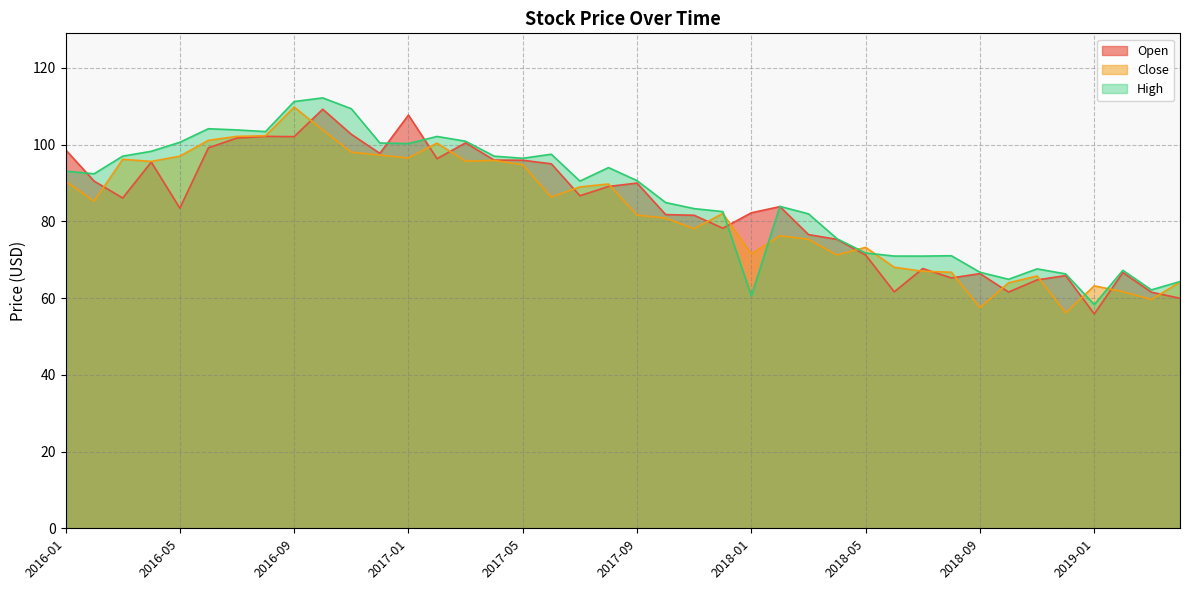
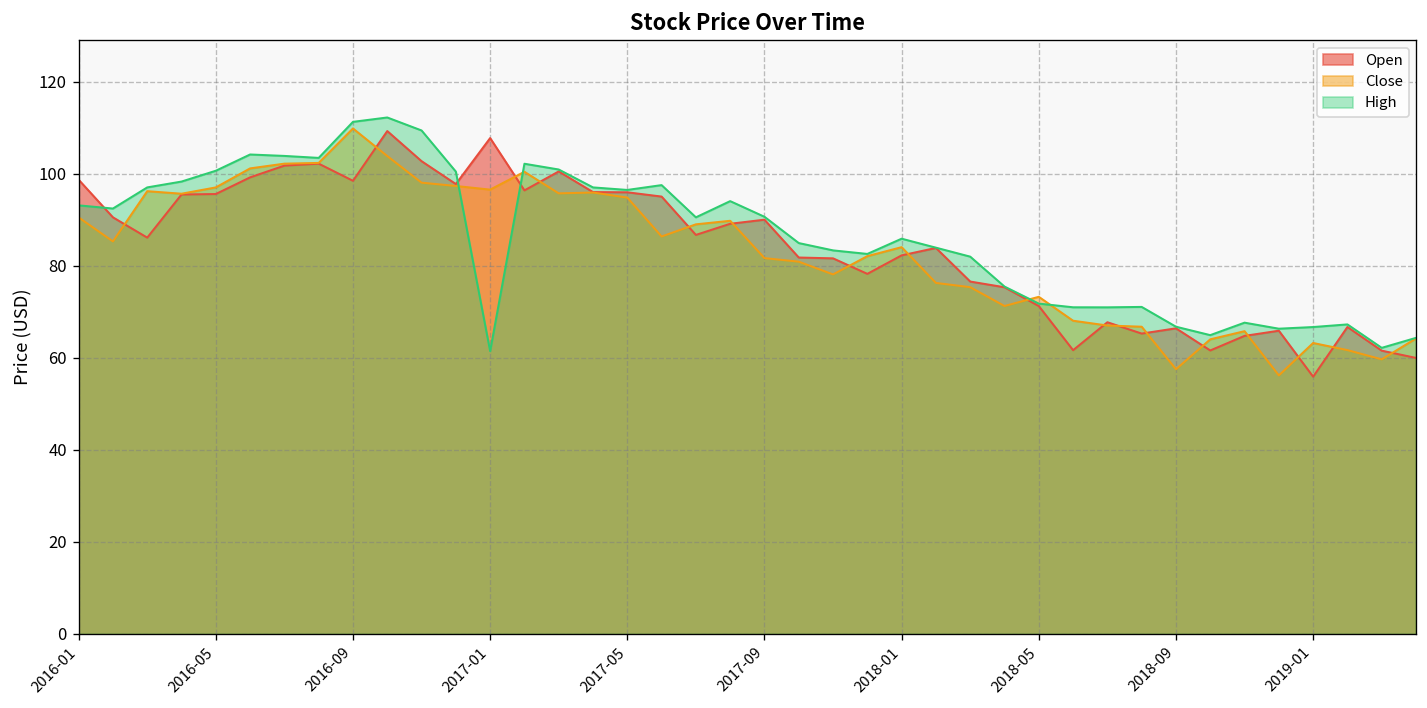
Open, 2016-05: 83 -> 96
Open, 2016-09: 102 -> 98
High, 2017-01: 100 -> 61
Close, 2018-01: 72 -> 84
High, 2018-01: 61 -> 86
High, 2019-01: 58 -> 67
